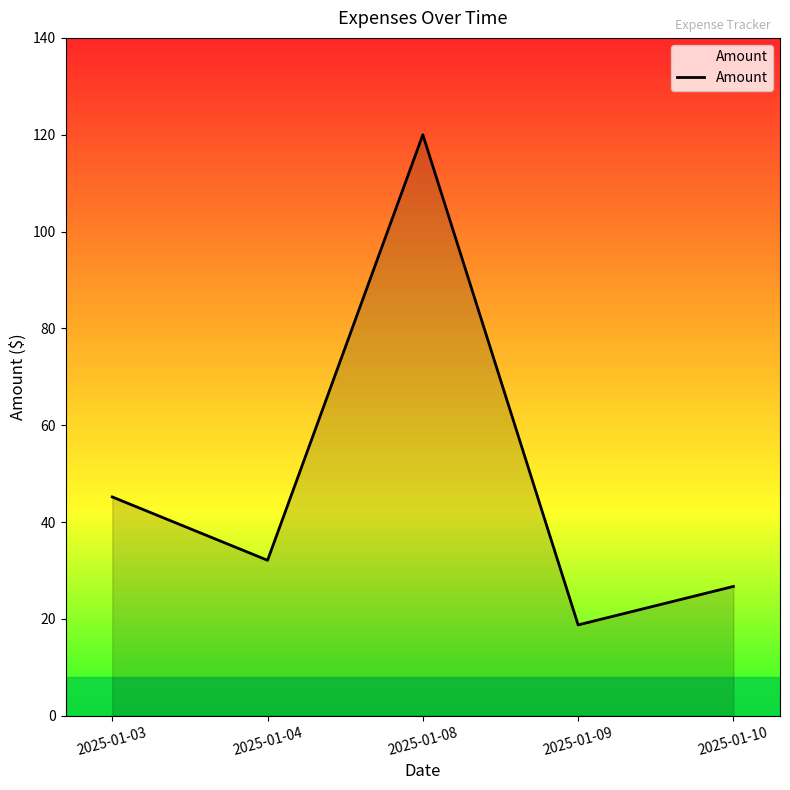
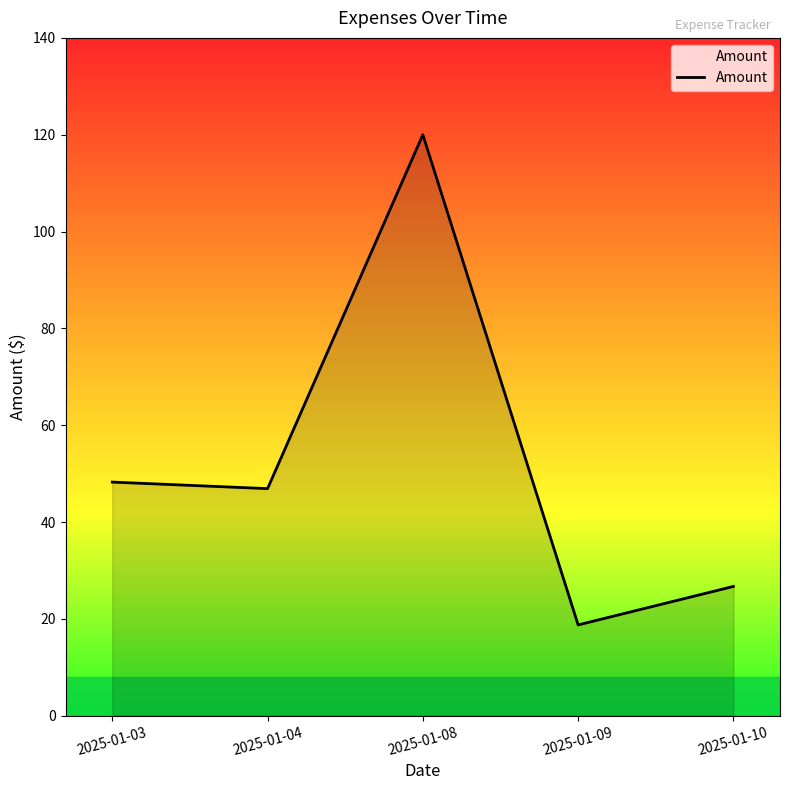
2025-01-03: 45 -> 48
2025-01-04: 32 -> 47
